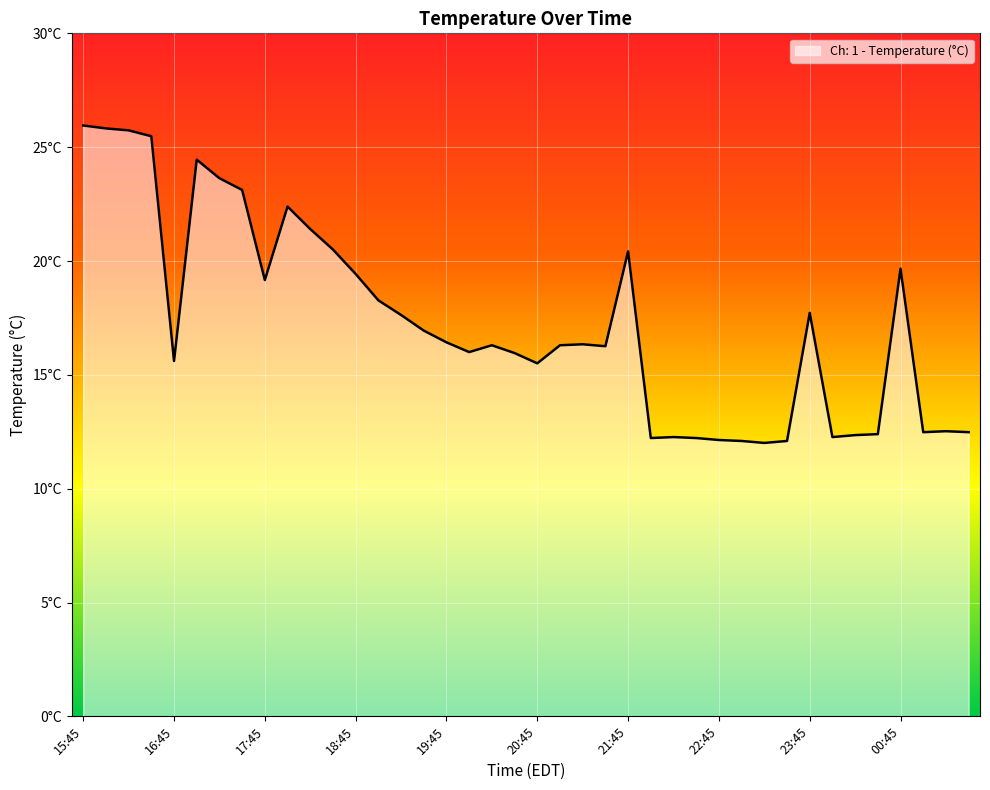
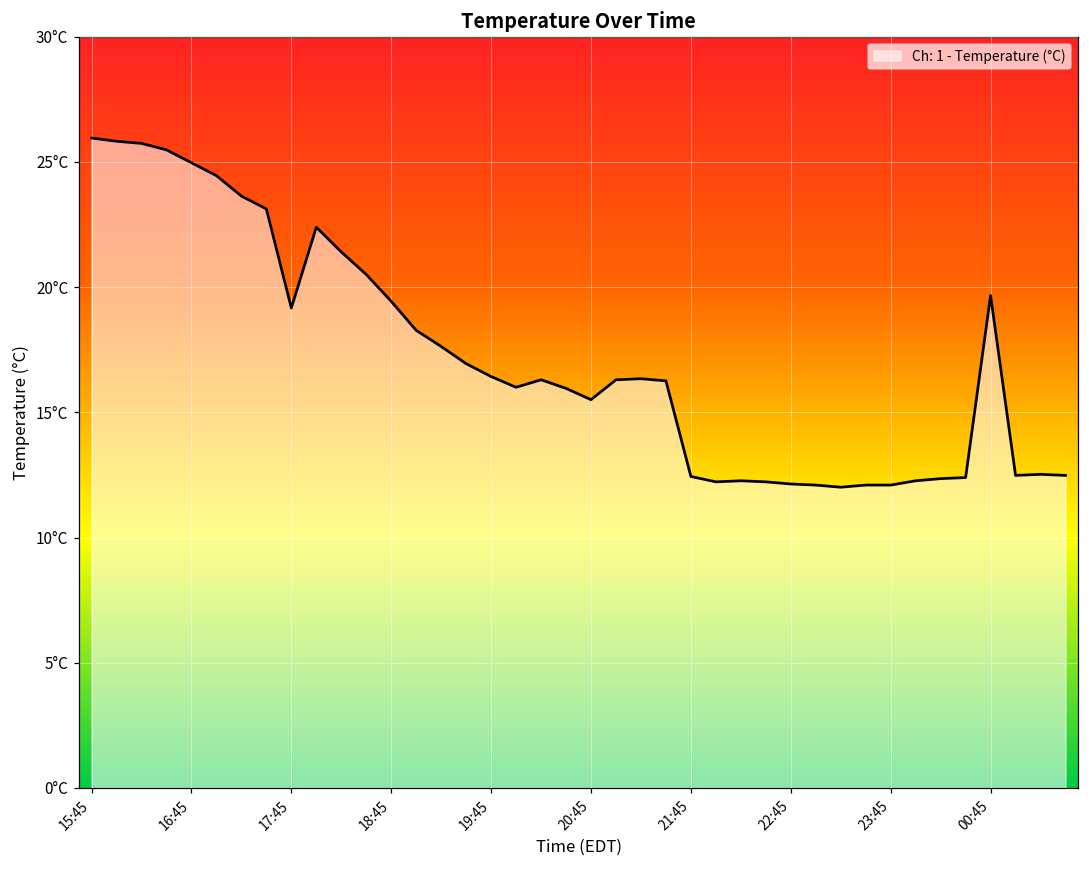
16:45: 15.6°C -> 25.0°C
21:45: 20.4°C -> 12.4°C
23:45: 17.7°C -> 12.1°C
